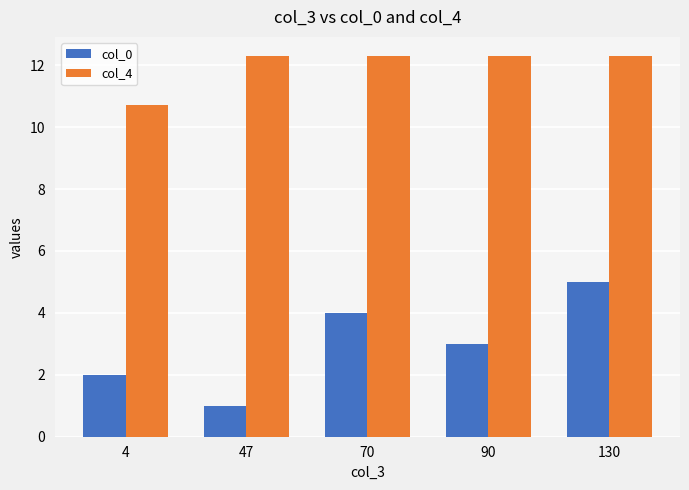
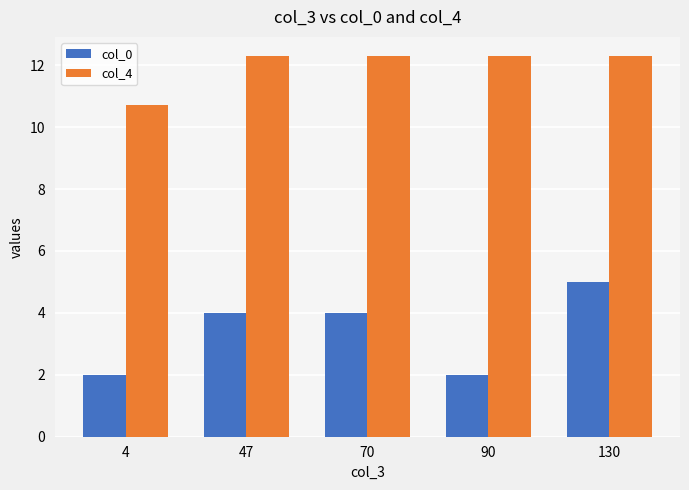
col_0, 47: 1 -> 4
col_0, 90: 3 -> 2
